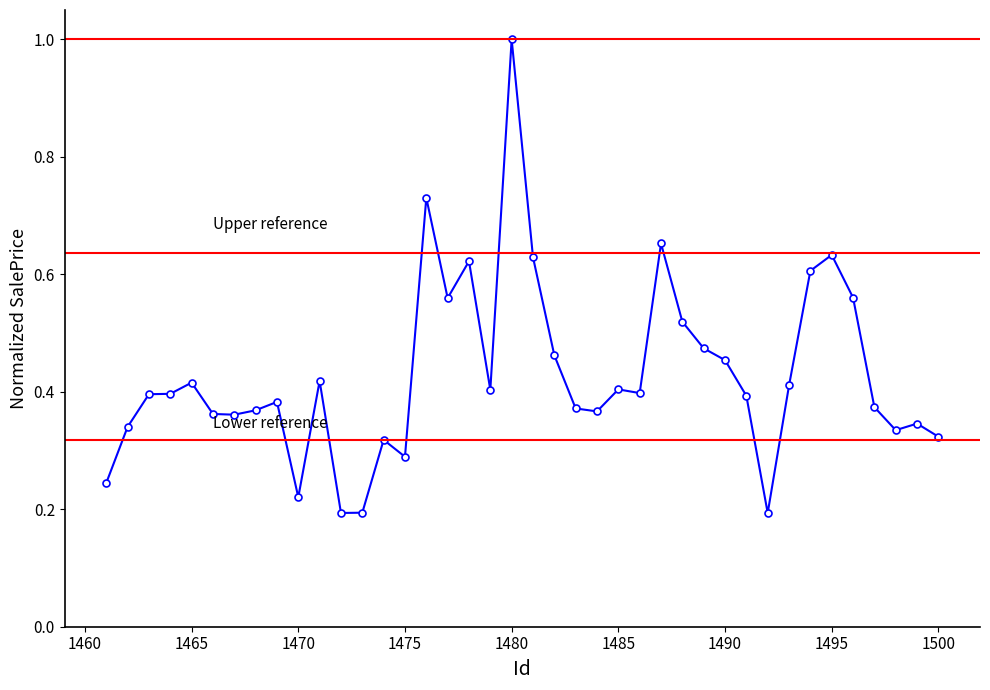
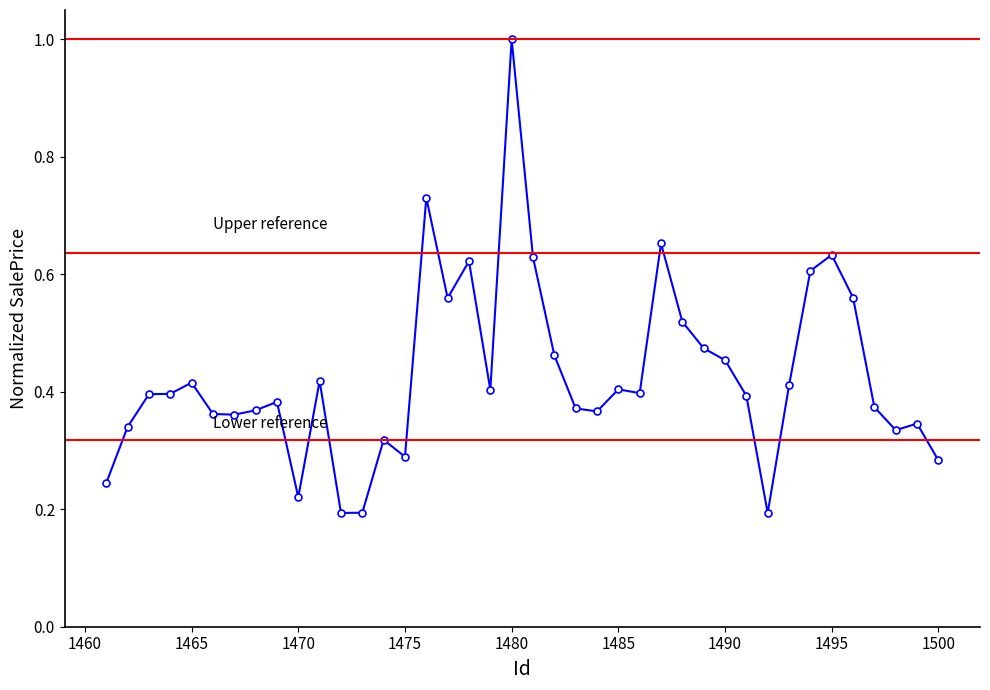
1500: 0.32 -> 0.28
